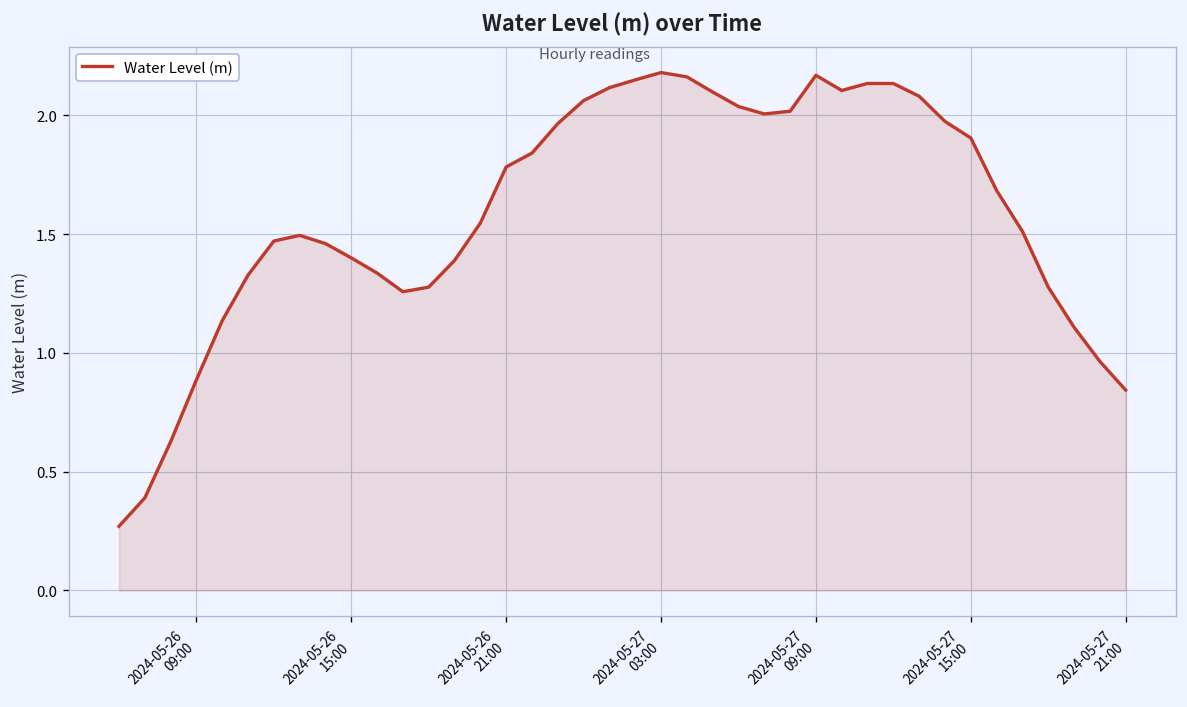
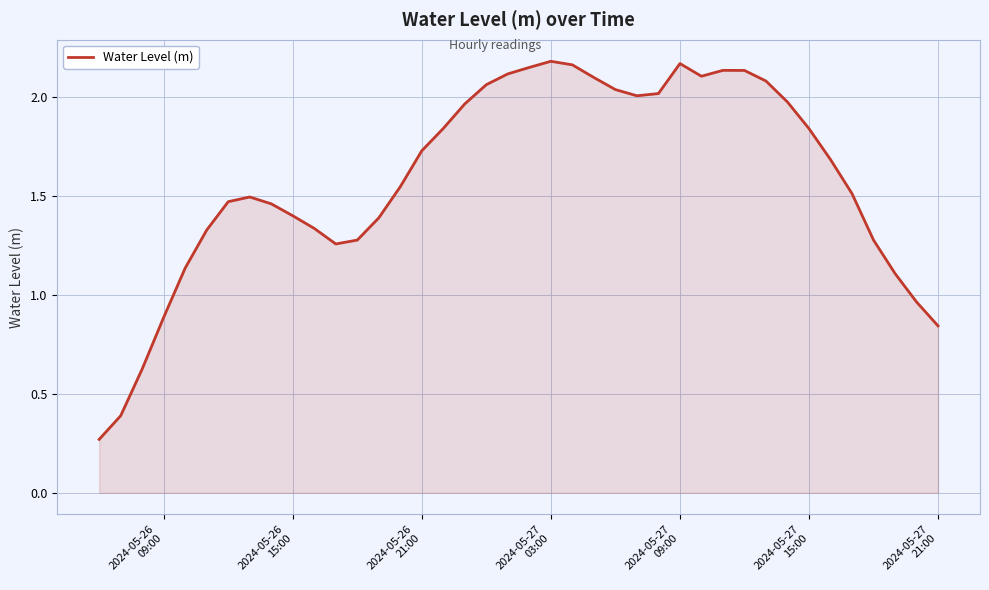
2024-05-26 21:00: 1.78 -> 1.73
2024-05-27 15:00: 1.90 -> 1.84
